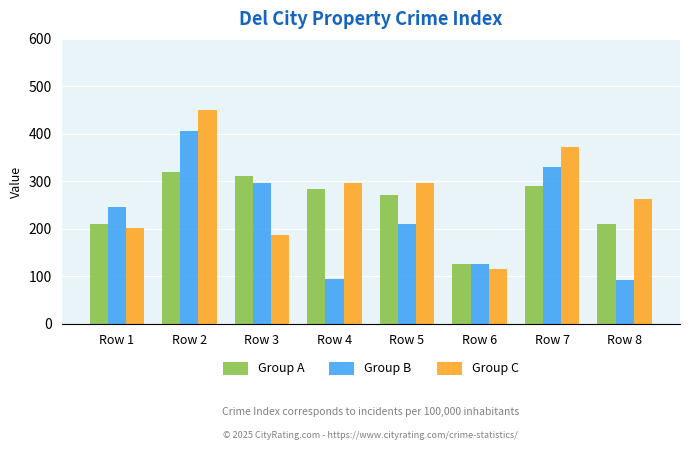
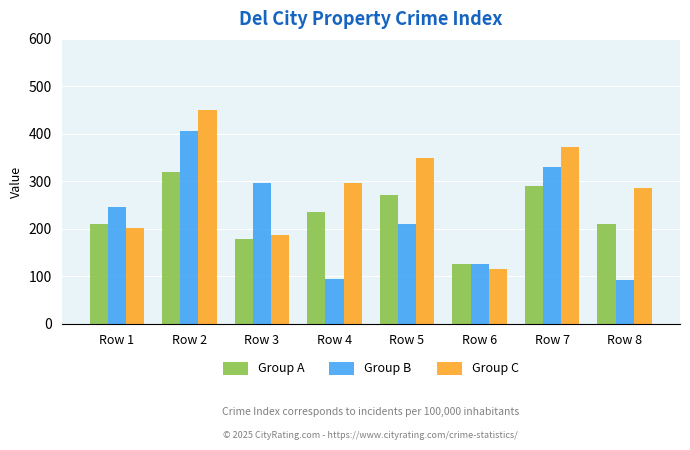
Group A, Row 3: 310 -> 180
Group A, Row 4: 290 -> 240
Group C, Row 5: 300 -> 350
Group C, Row 8: 260 -> 290
